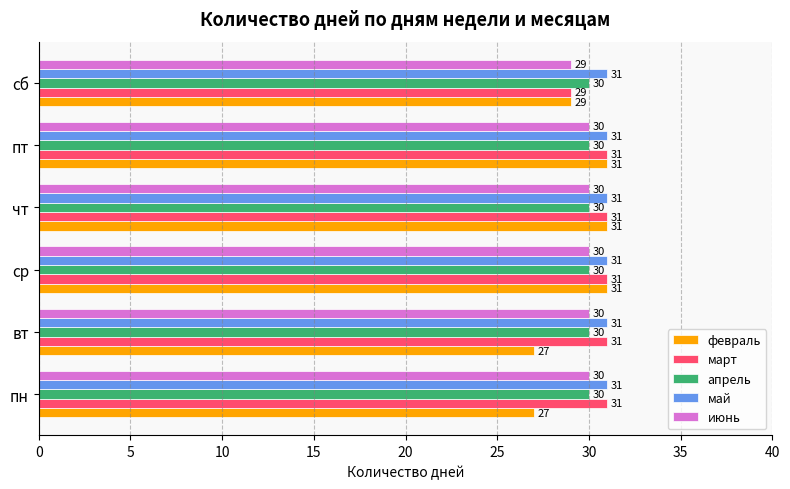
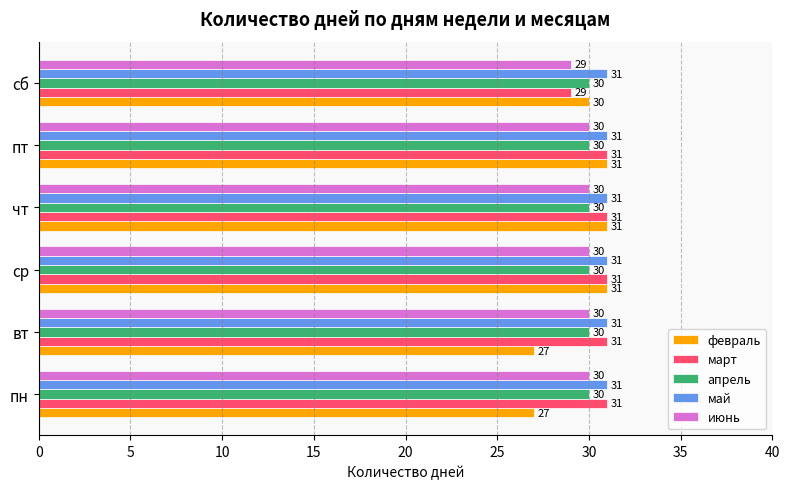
февраль, сб: 29 -> 30
